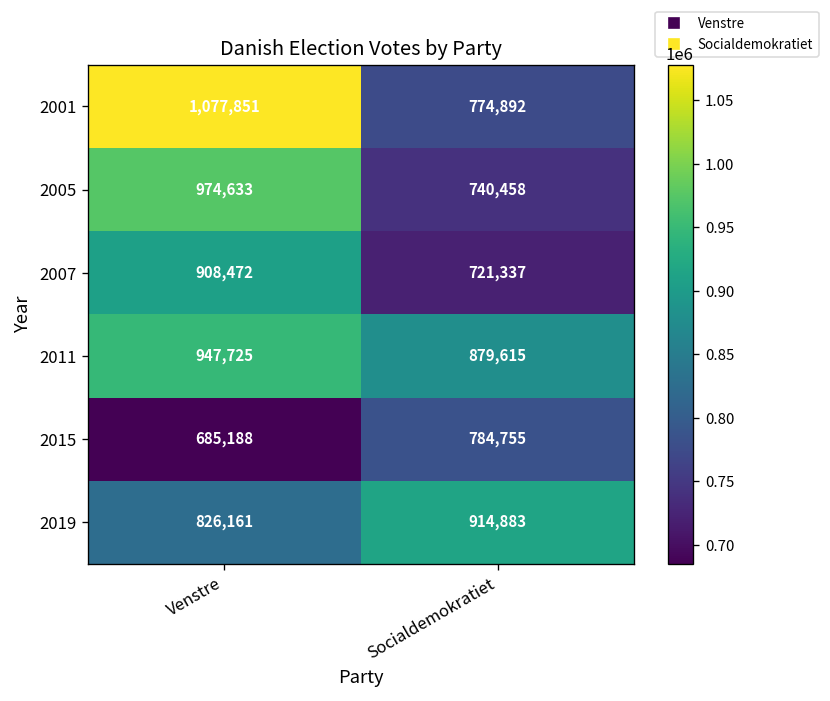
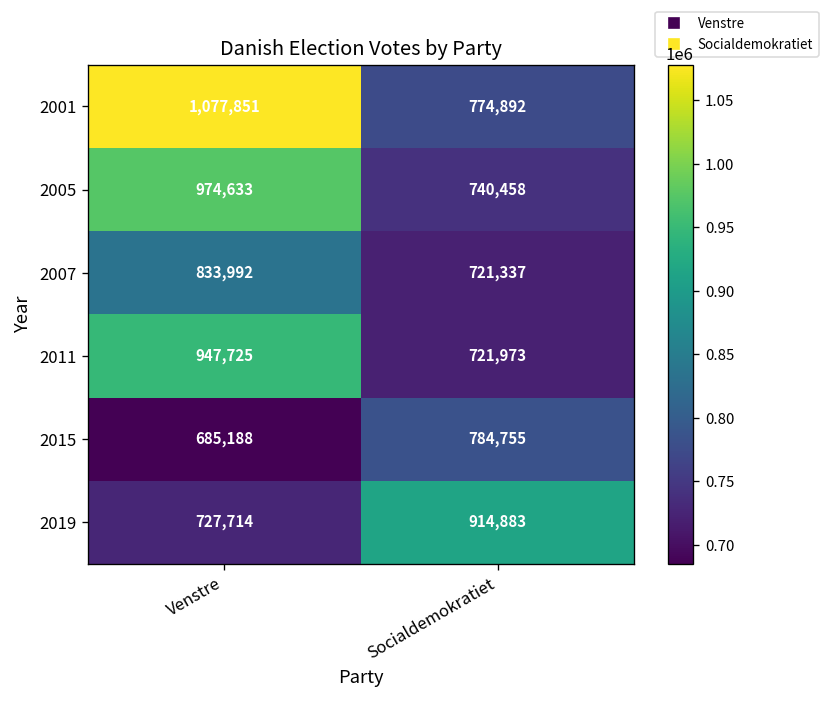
2007, Venstre: 908,472 -> 833,992
2011, Socialdemokratiet: 879,615 -> 721,973
2019, Venstre: 826,161 -> 727,714
